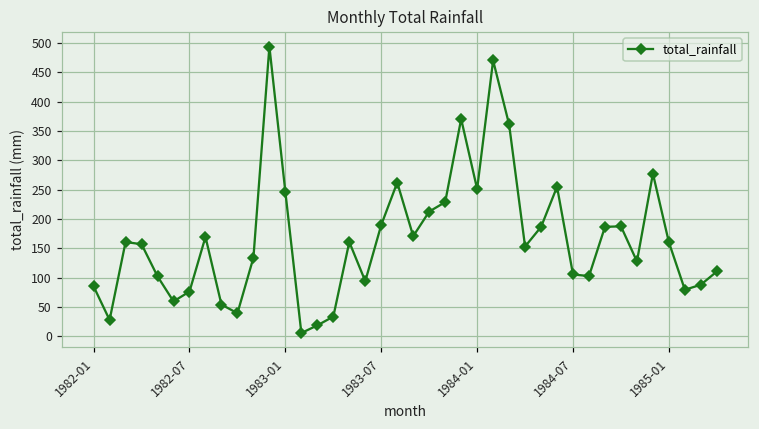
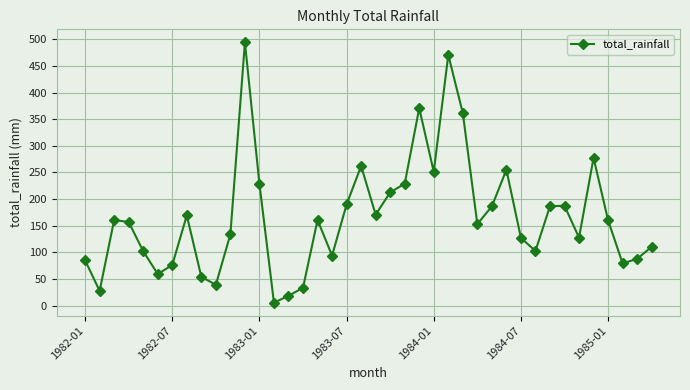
1983-01: 250 -> 230
1984-07: 110 -> 130
